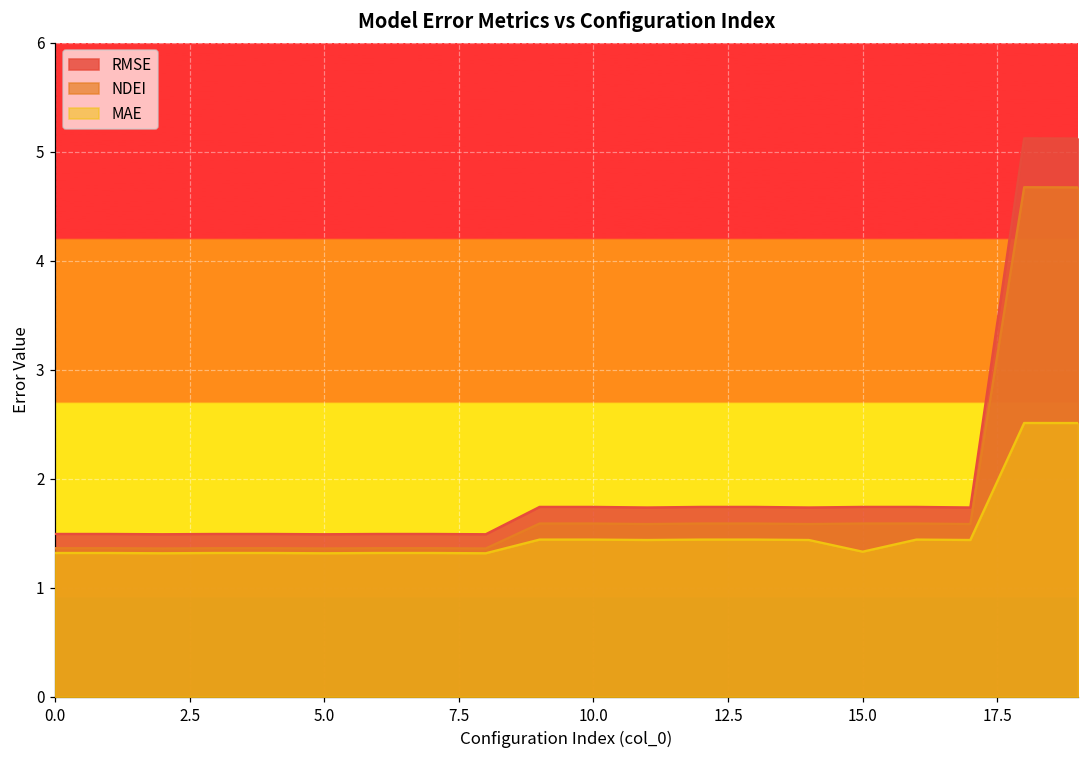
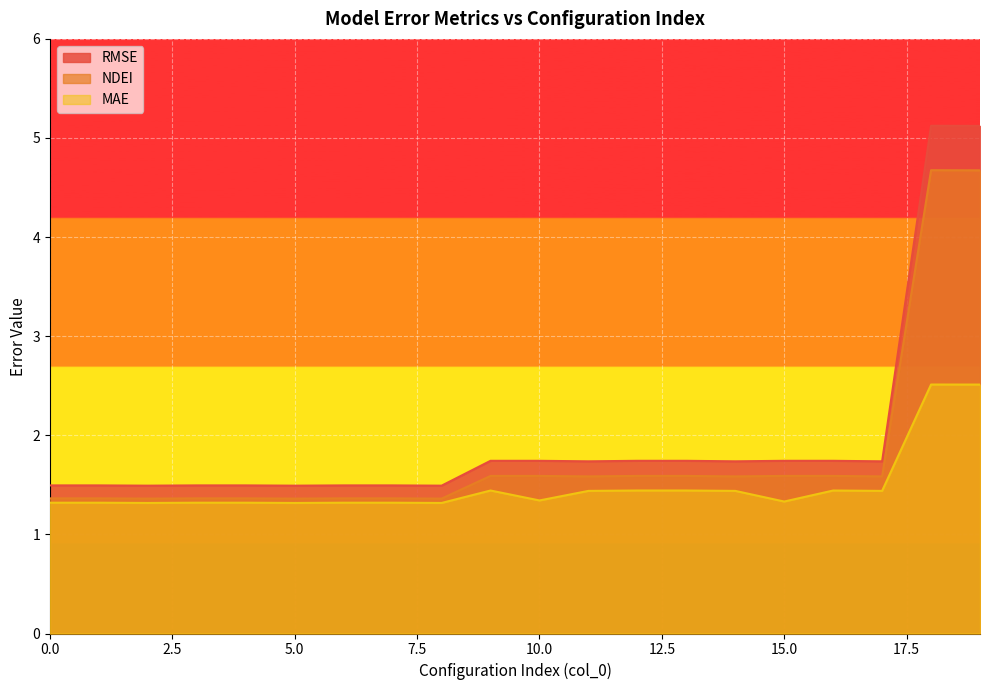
MAE, 10.0: 1.4 -> 1.3
